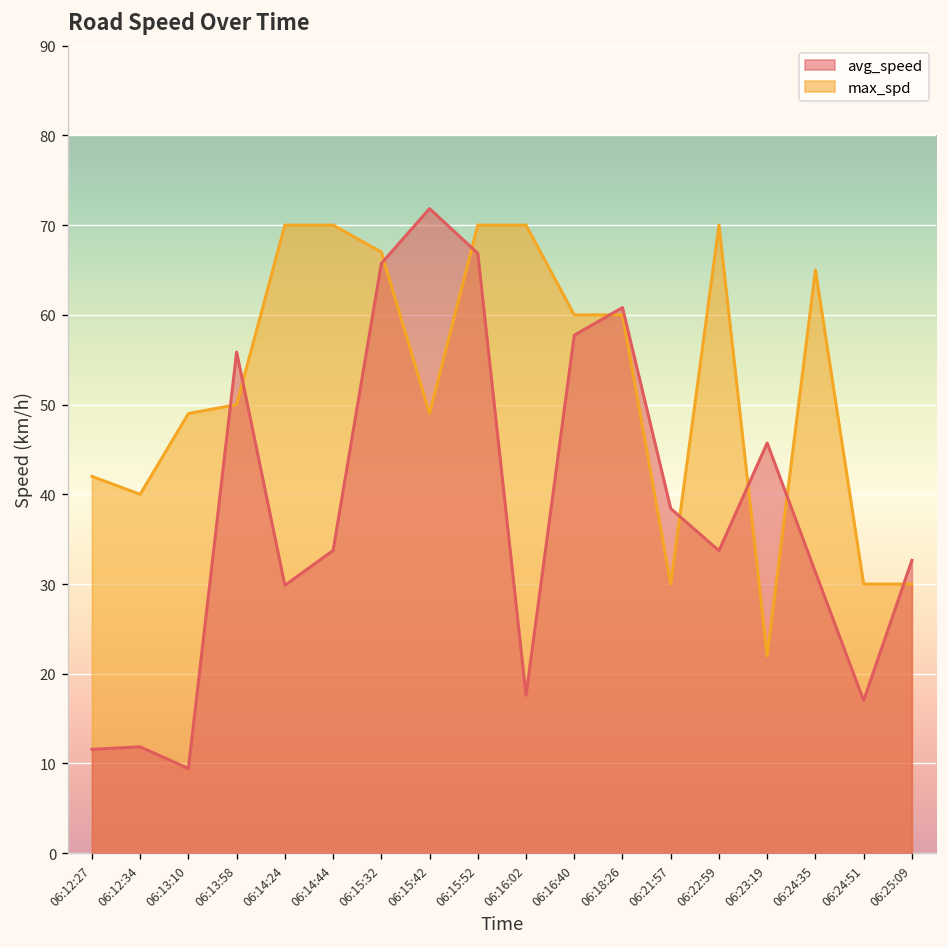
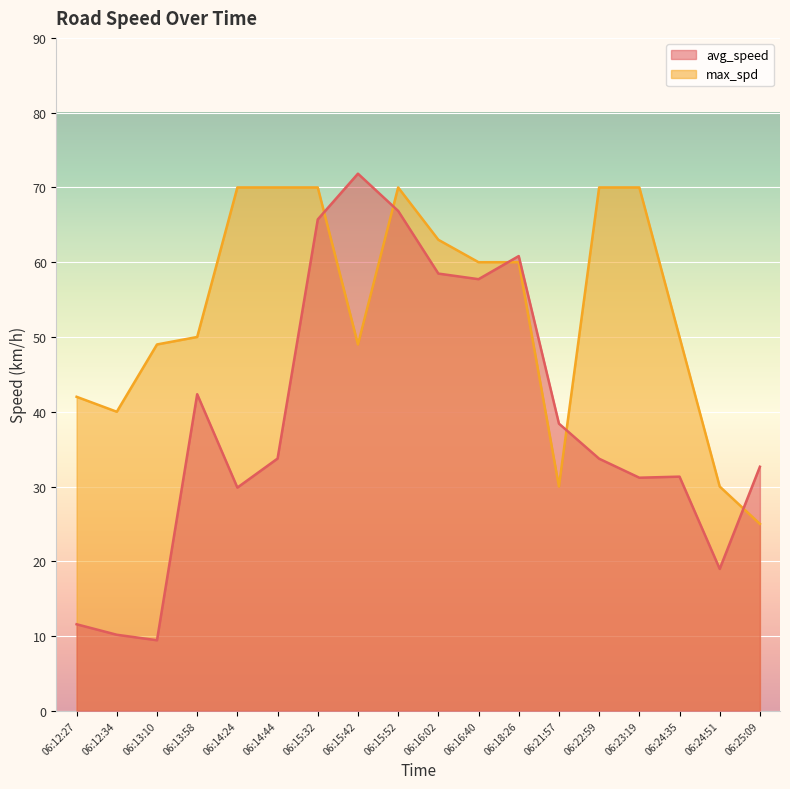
avg_speed, 06:12:34: 12 -> 10
avg_speed, 06:13:58: 56 -> 42
max_spd, 06:15:32: 67 -> 70
max_spd, 06:16:02: 70 -> 63
avg_speed, 06:16:02: 18 -> 58
max_spd, 06:23:19: 22 -> 70
avg_speed, 06:23:19: 46 -> 31
max_spd, 06:24:35: 65 -> 50
avg_speed, 06:24:51: 17 -> 19
max_spd, 06:25:09: 30 -> 25
